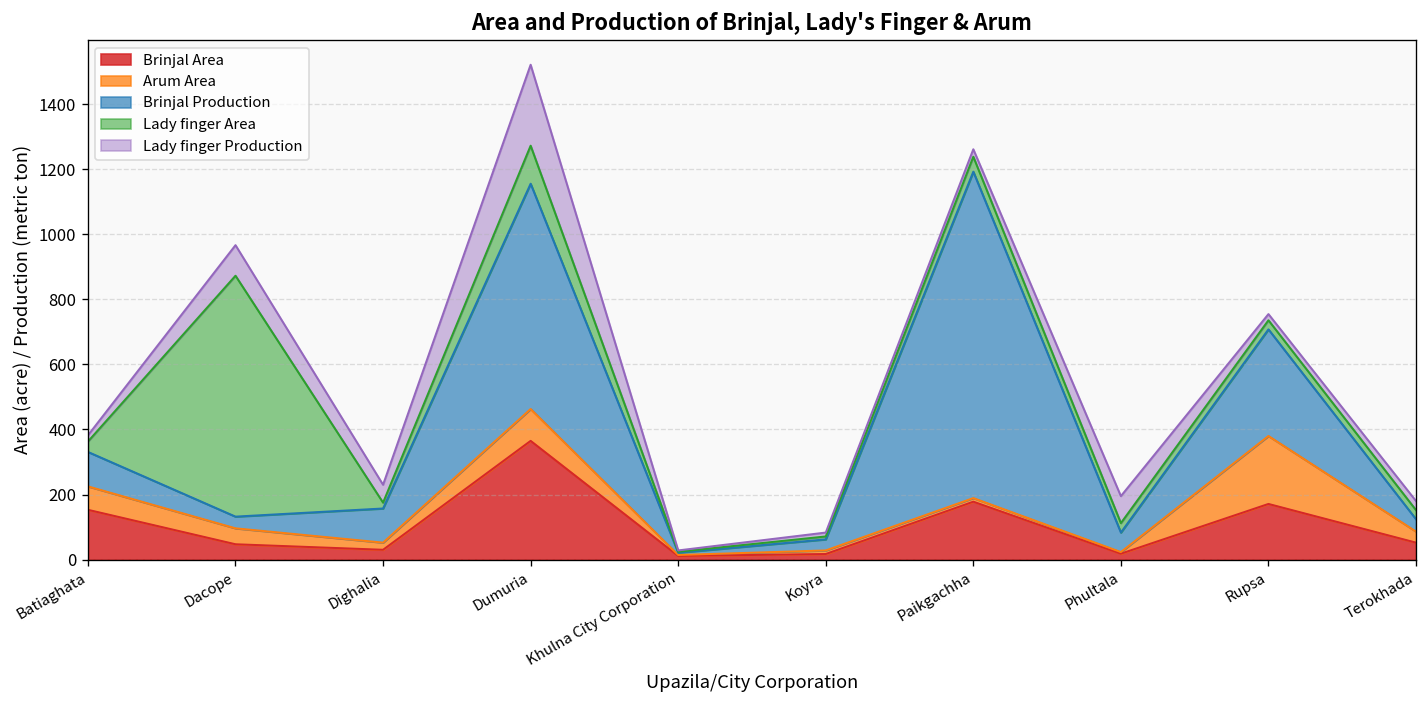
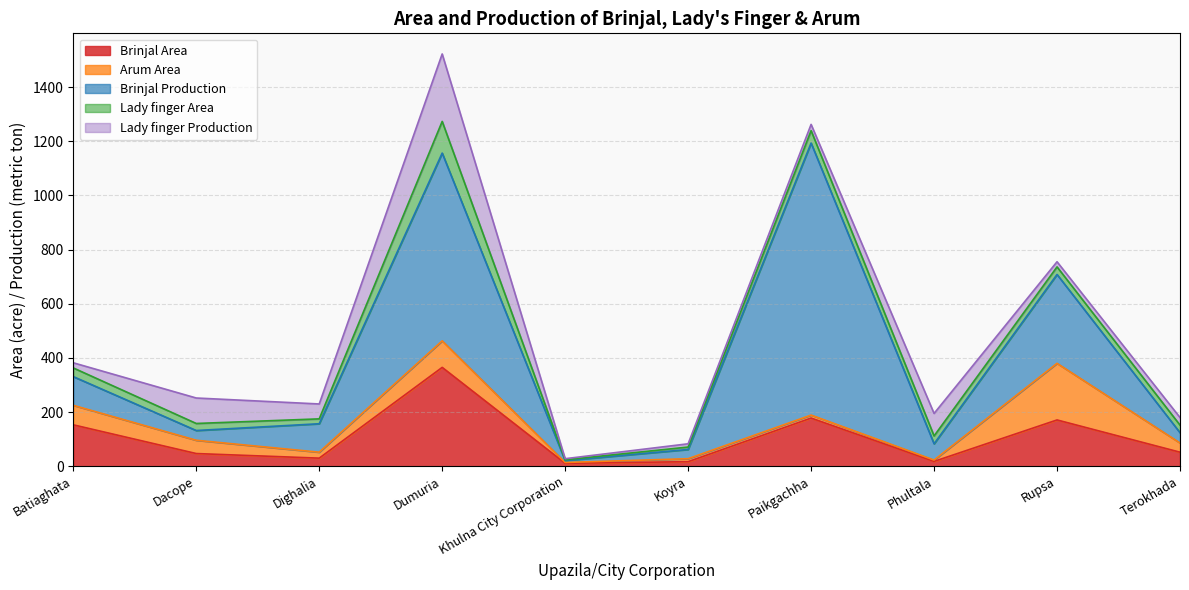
Lady finger Area, Dacope: 740 -> 30
